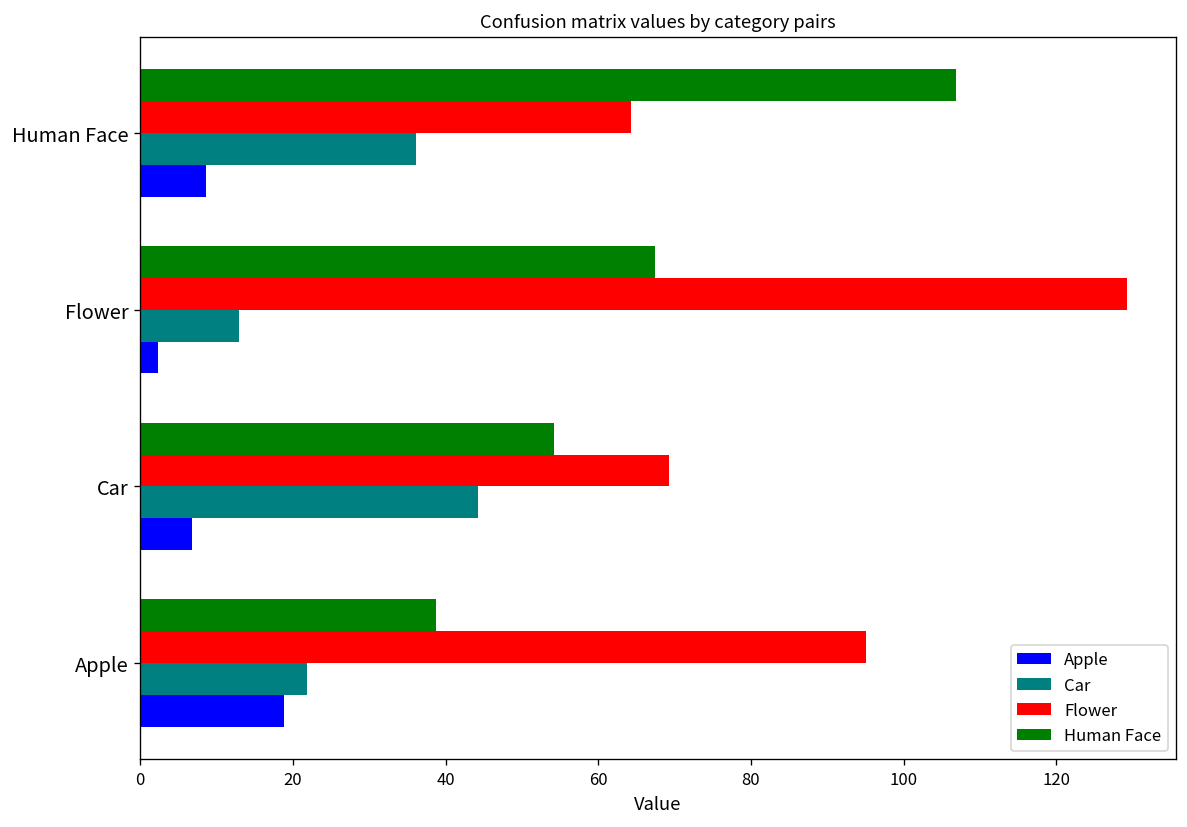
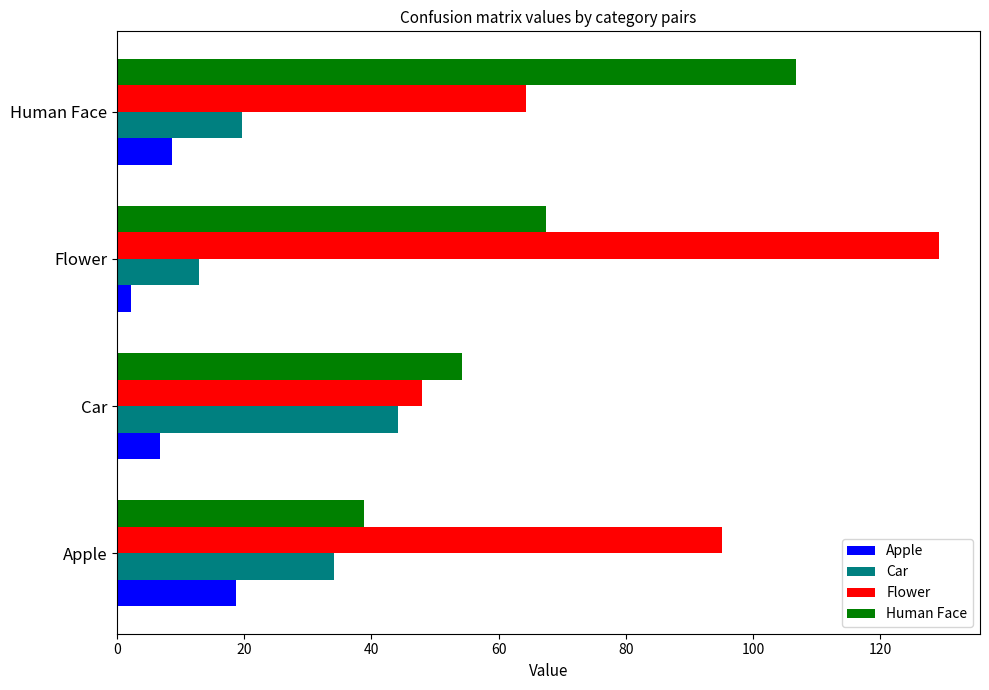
Car, Human Face: 36 -> 20
Flower, Car: 69 -> 48
Car, Apple: 22 -> 34
